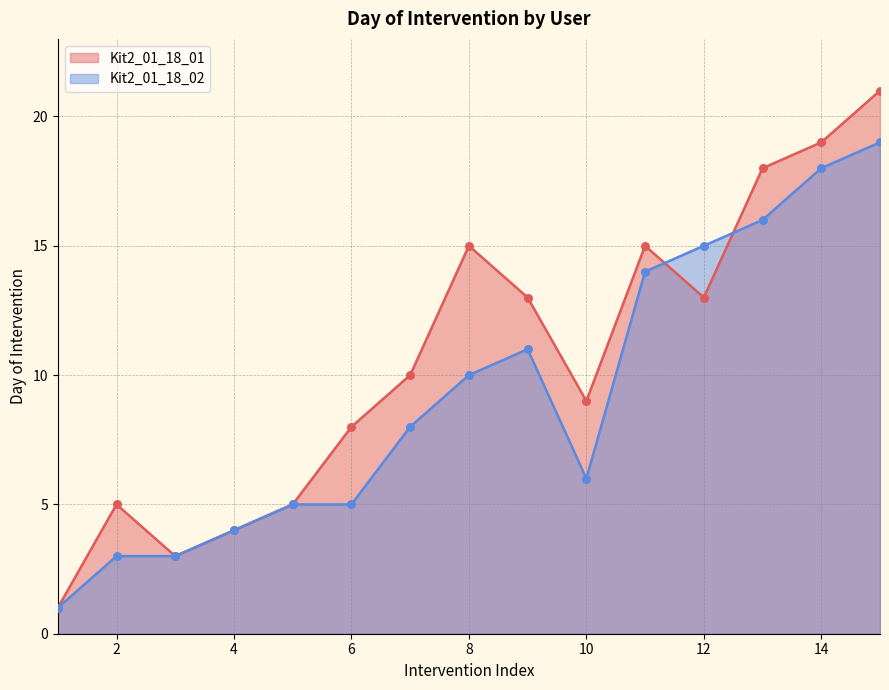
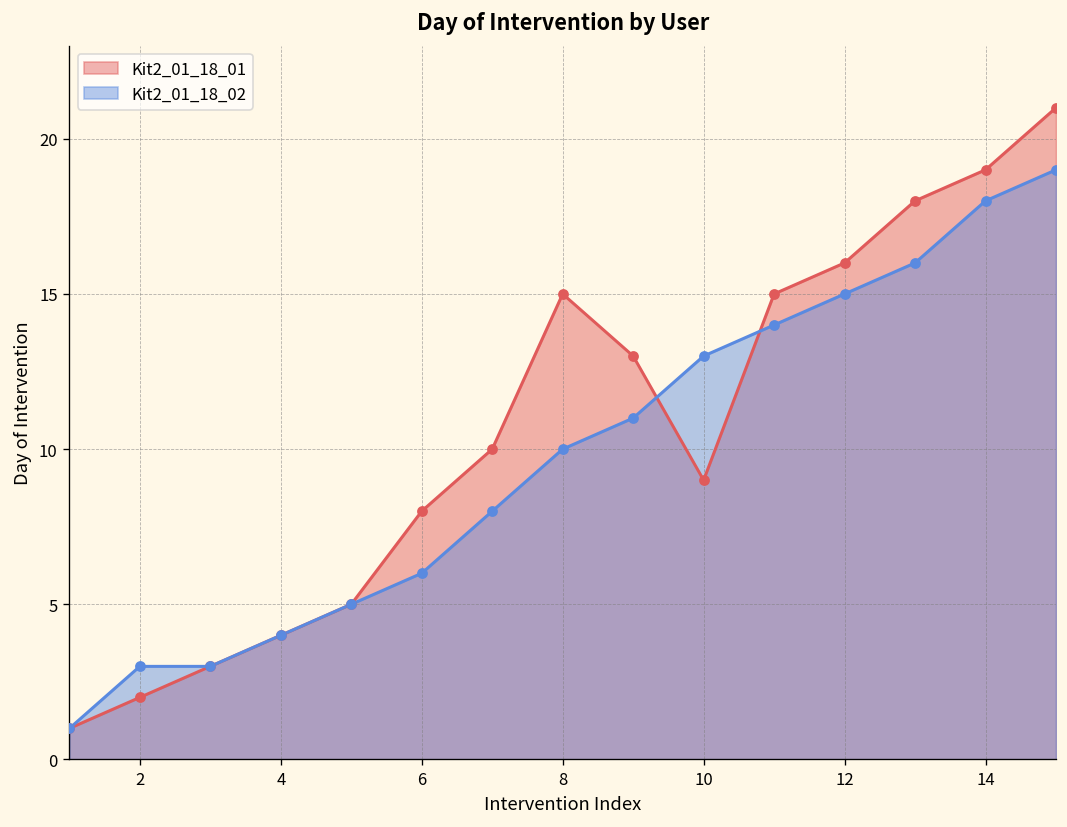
Kit2_01_18_01, 2: 5 -> 2
Kit2_01_18_02, 6: 5 -> 6
Kit2_01_18_02, 10: 6 -> 13
Kit2_01_18_01, 12: 13 -> 16
